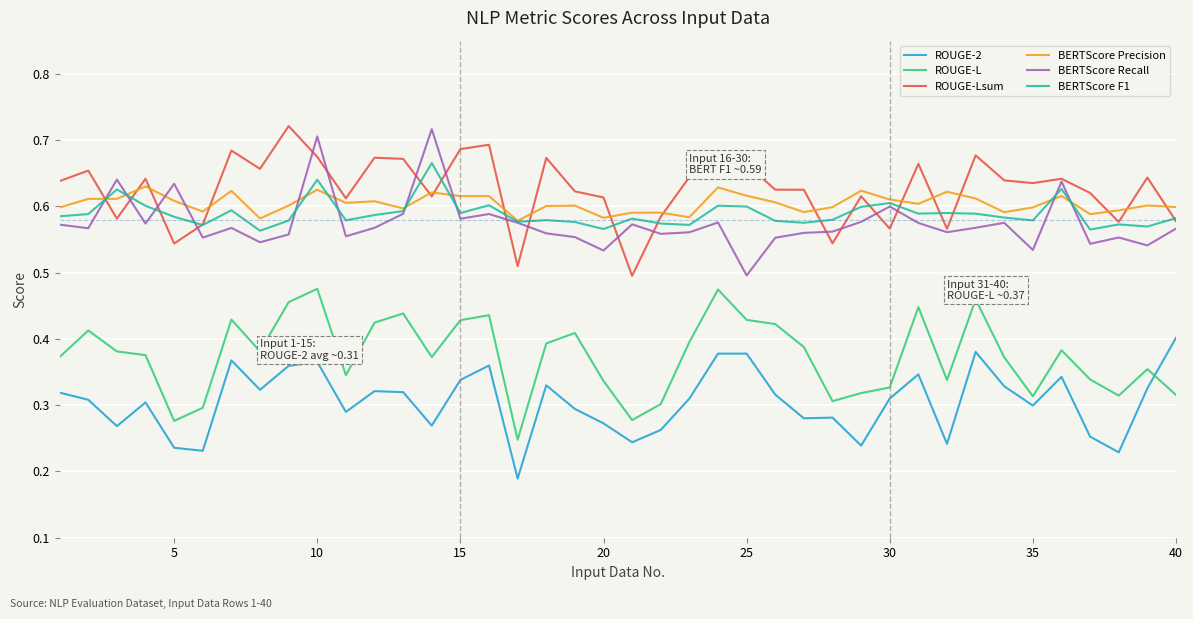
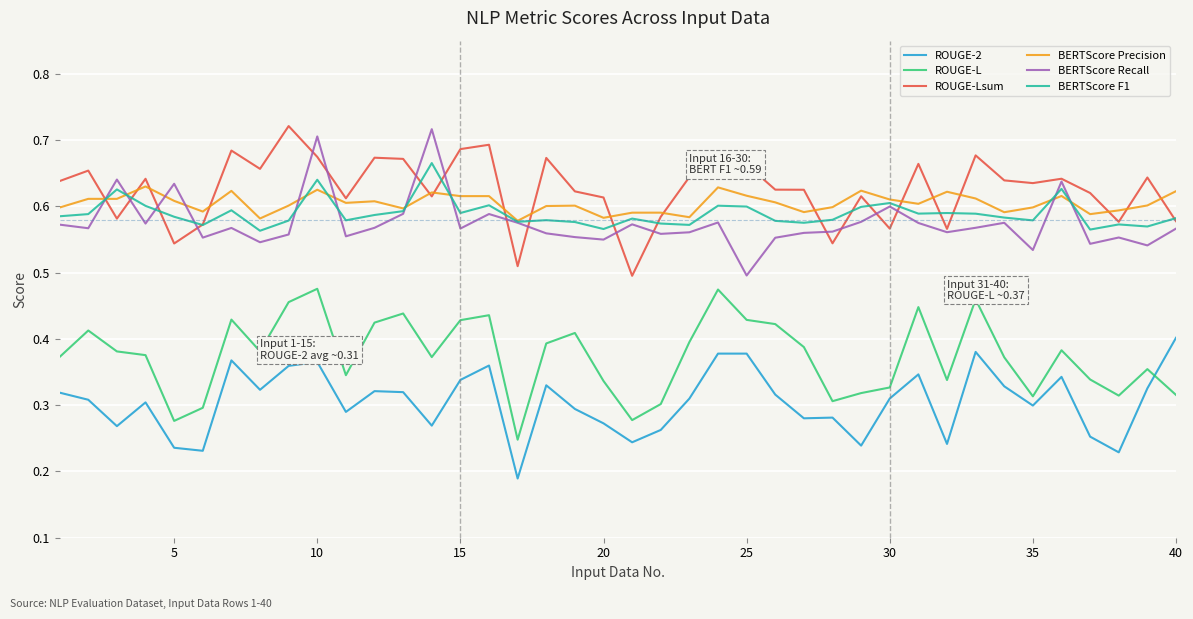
BERTScore Recall, 15: 0.58 -> 0.57
BERTScore Recall, 20: 0.53 -> 0.55
BERTScore Precision, 40: 0.60 -> 0.62
